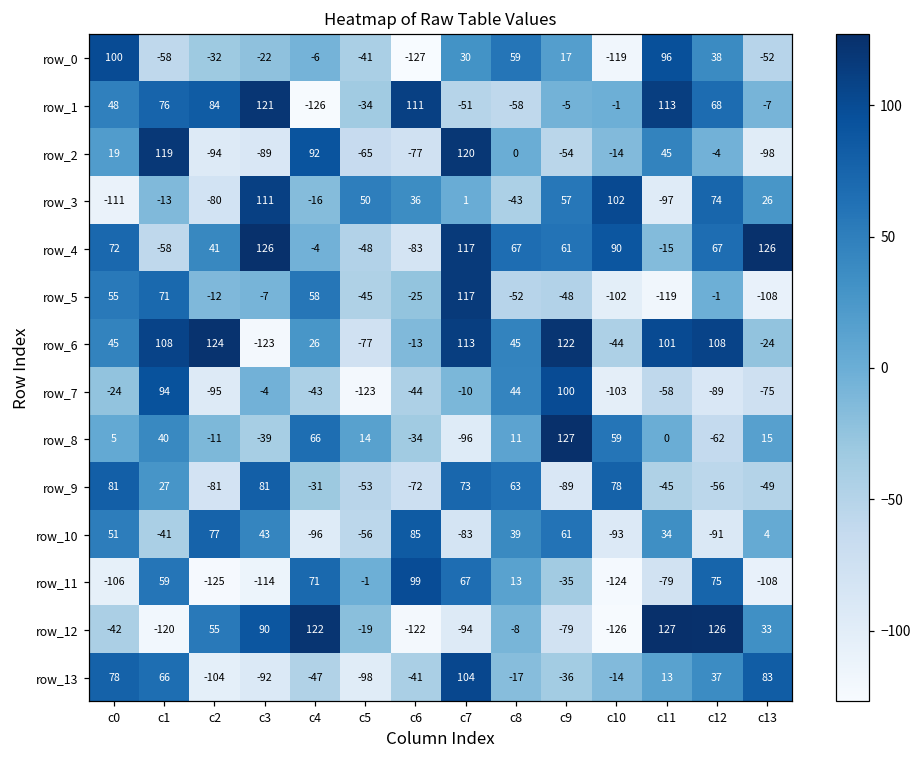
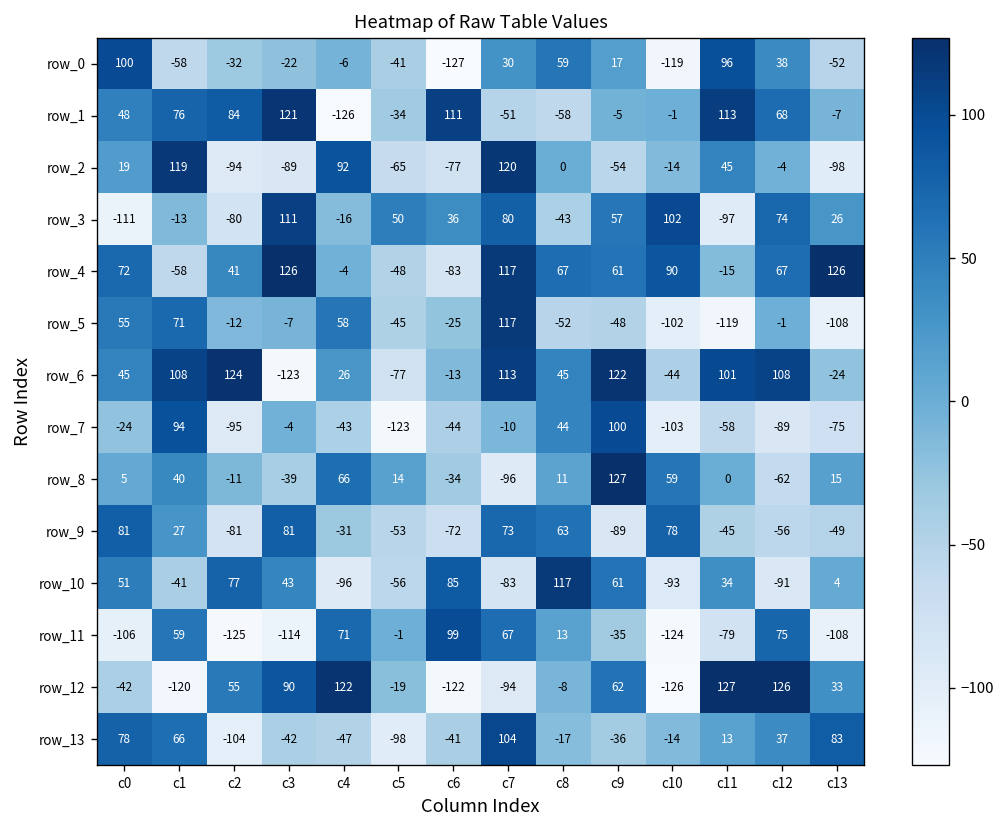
row_3, c7: 1 -> 80
row_10, c8: 39 -> 117
row_12, c9: -79 -> 62
row_13, c3: -92 -> -42
